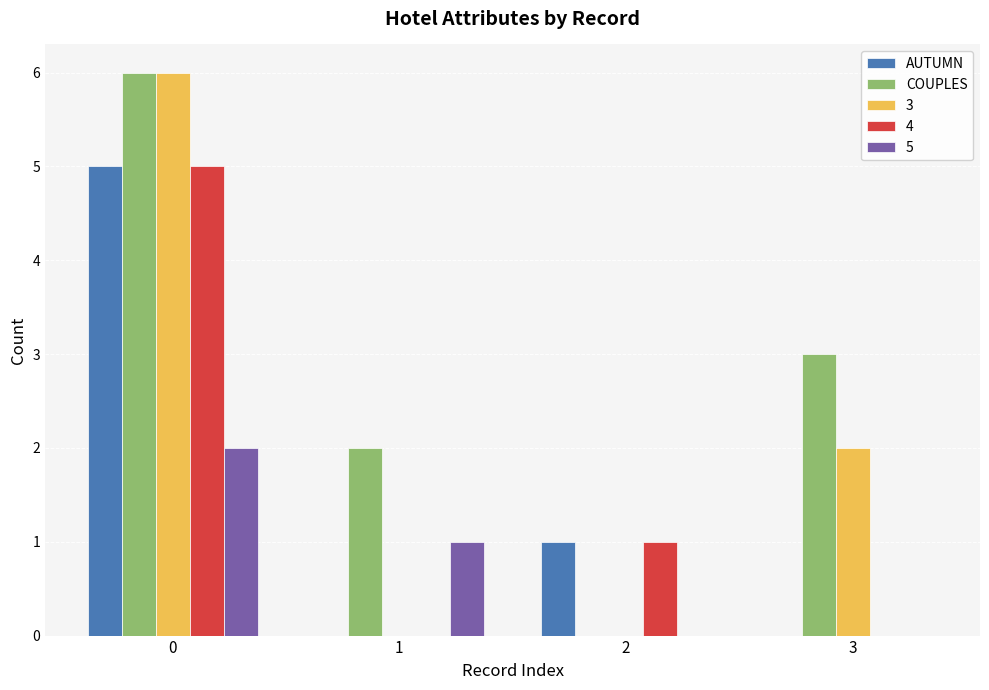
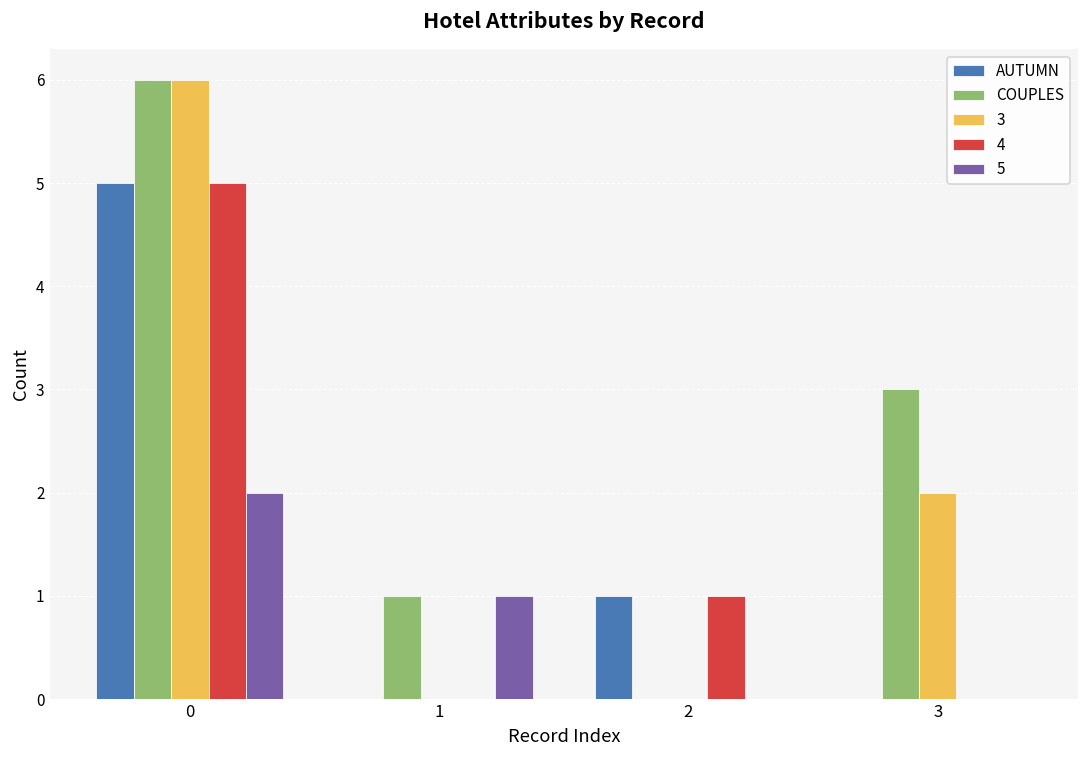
COUPLES, 1: 2 -> 1
